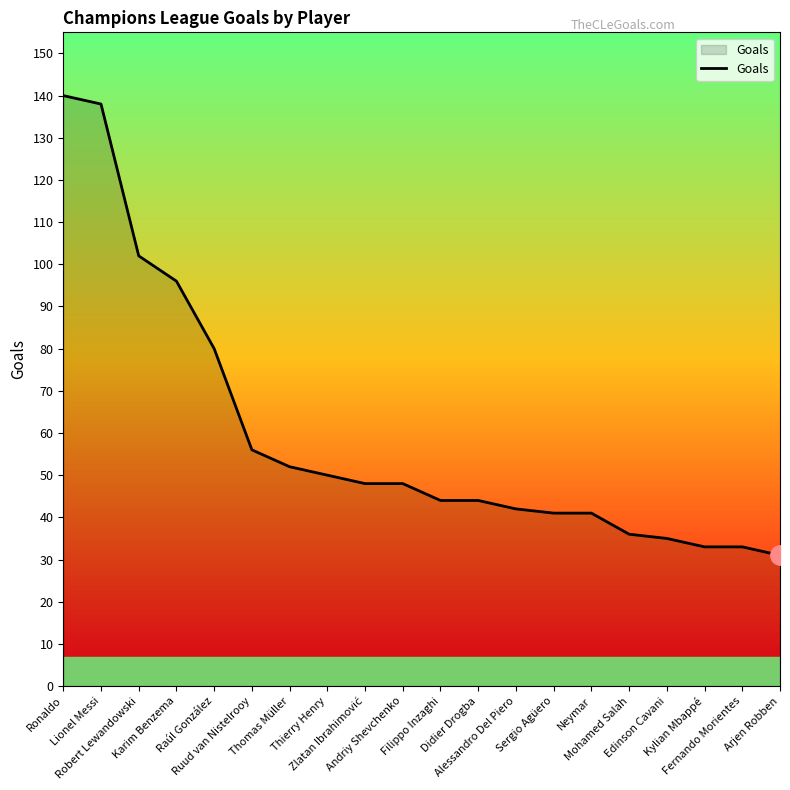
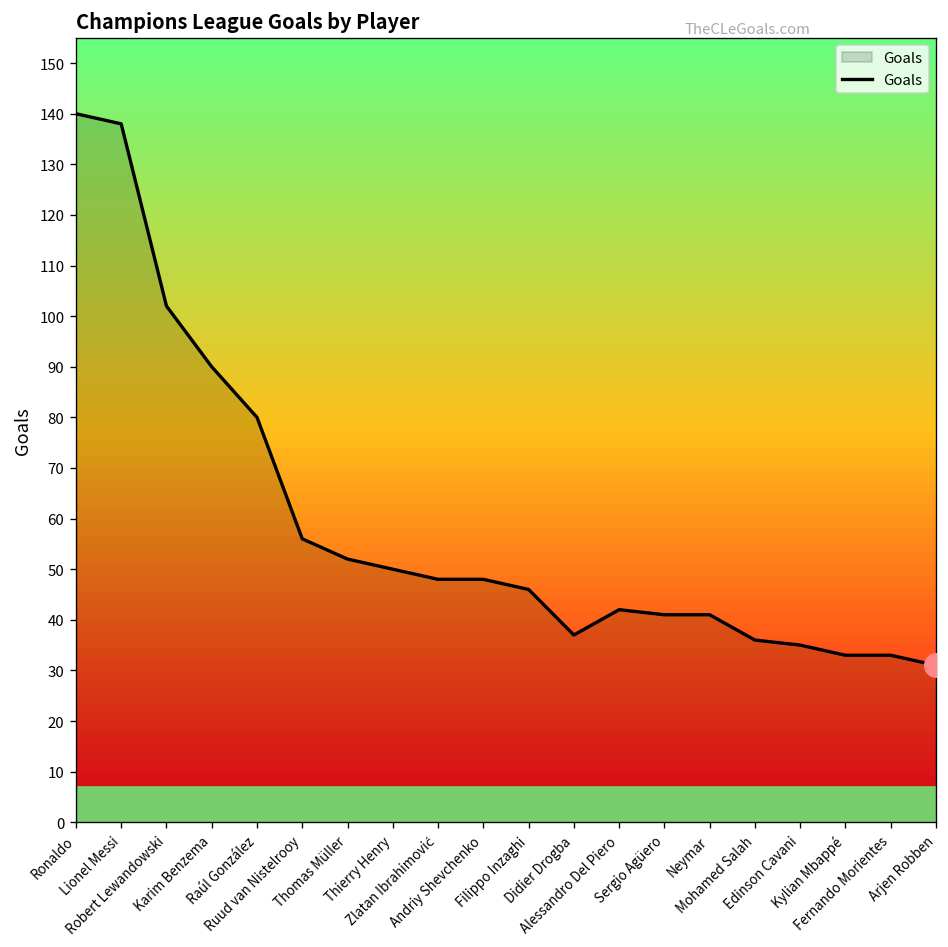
Goals, Karim Benzema: 96 -> 90
Goals, Filippo Inzaghi: 44 -> 46
Goals, Didier Drogba: 44 -> 37
